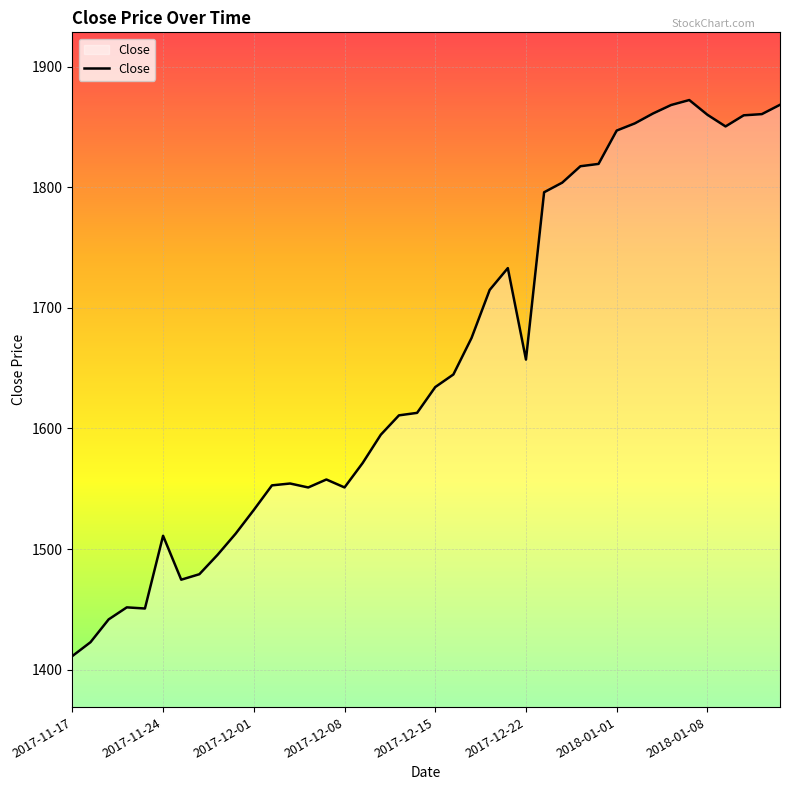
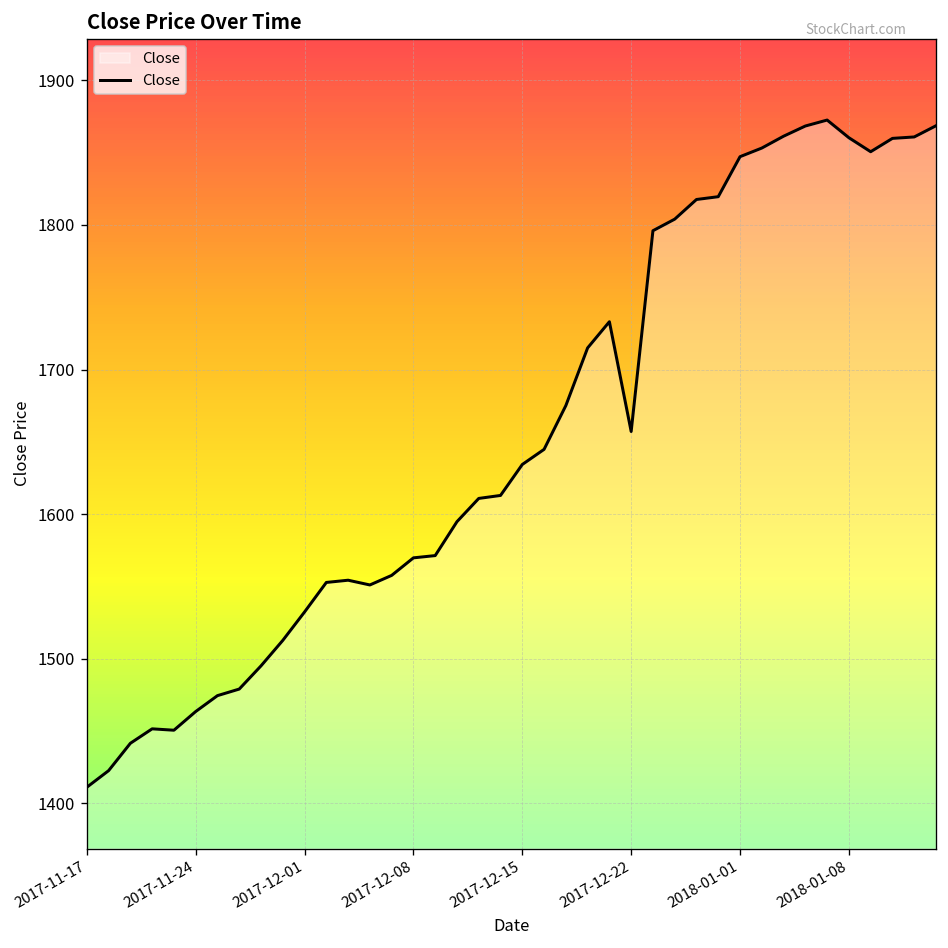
2017-11-24: 1511 -> 1464
2017-12-08: 1551 -> 1570
